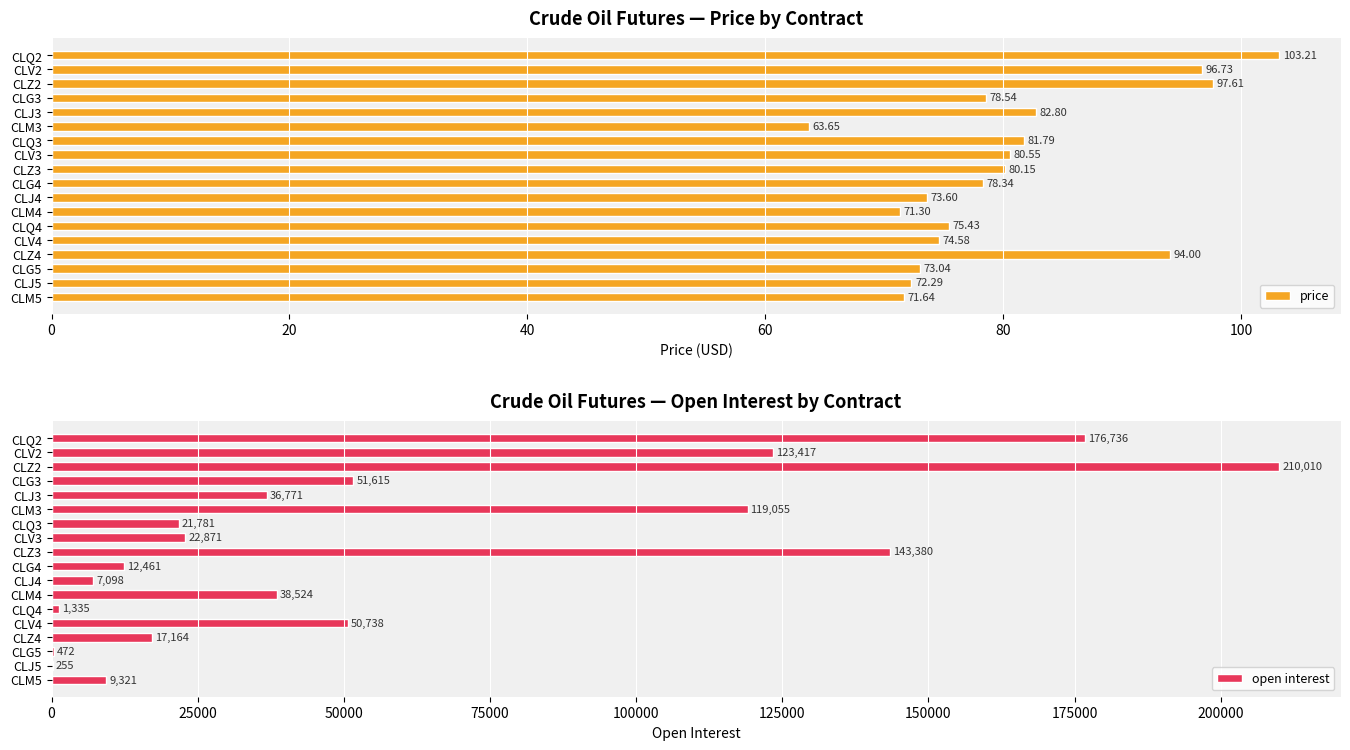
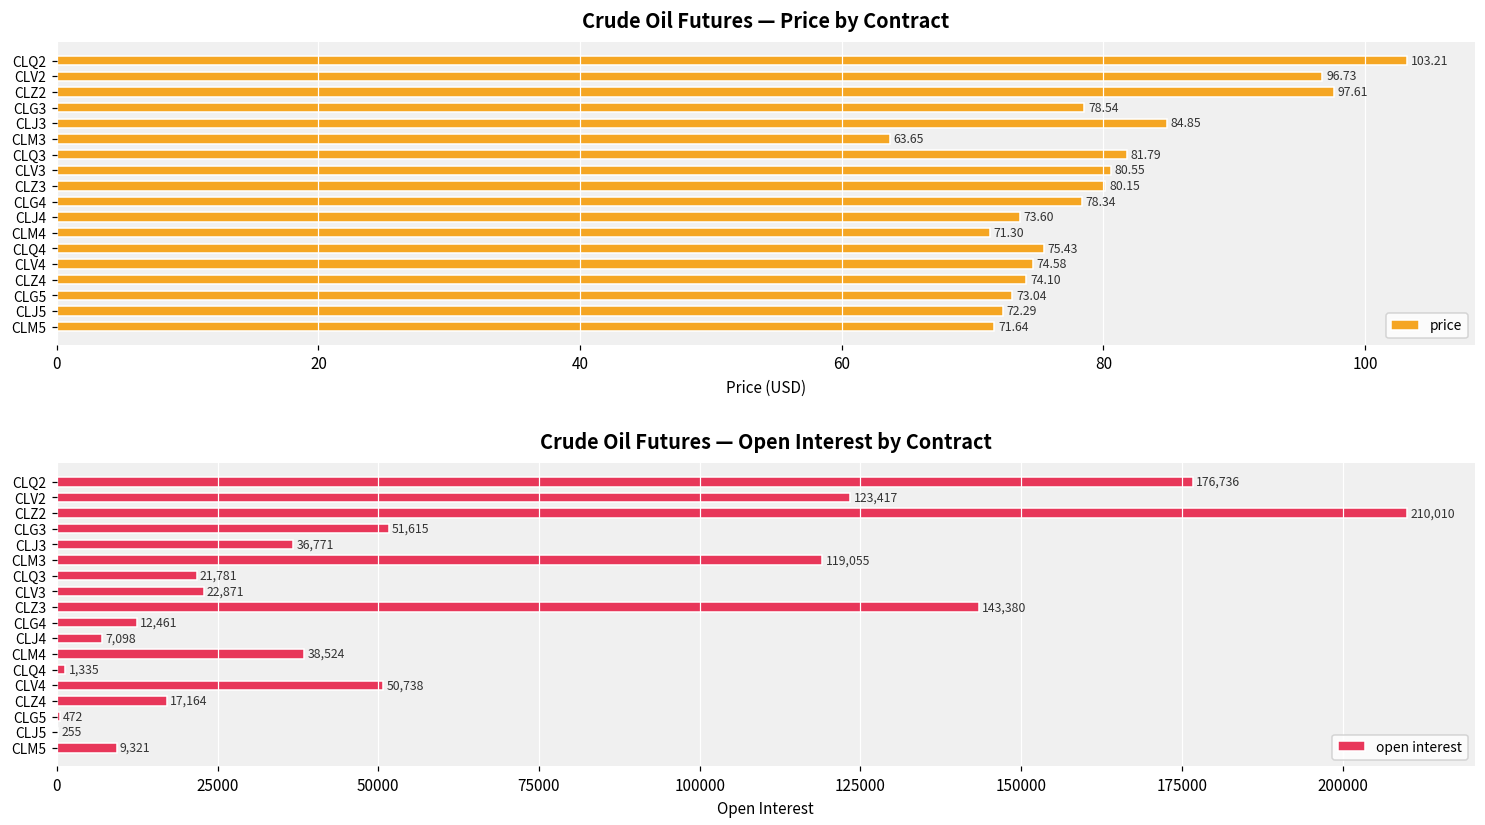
Crude Oil Futures — Price by Contract, CLJ3: 82.80 -> 84.85
Crude Oil Futures — Price by Contract, CLZ4: 94.00 -> 74.10
